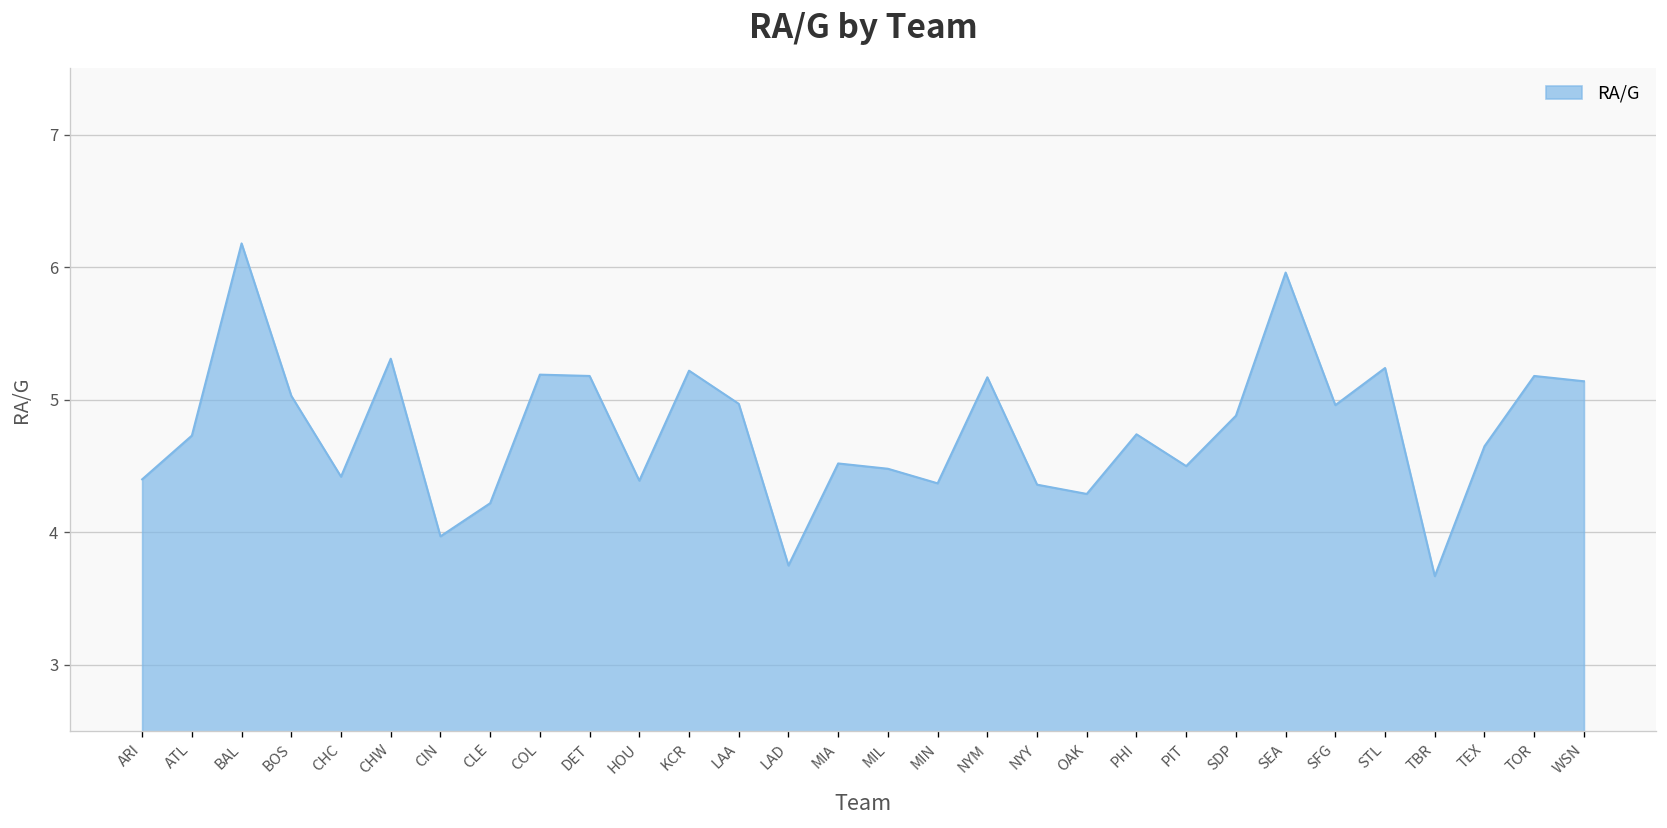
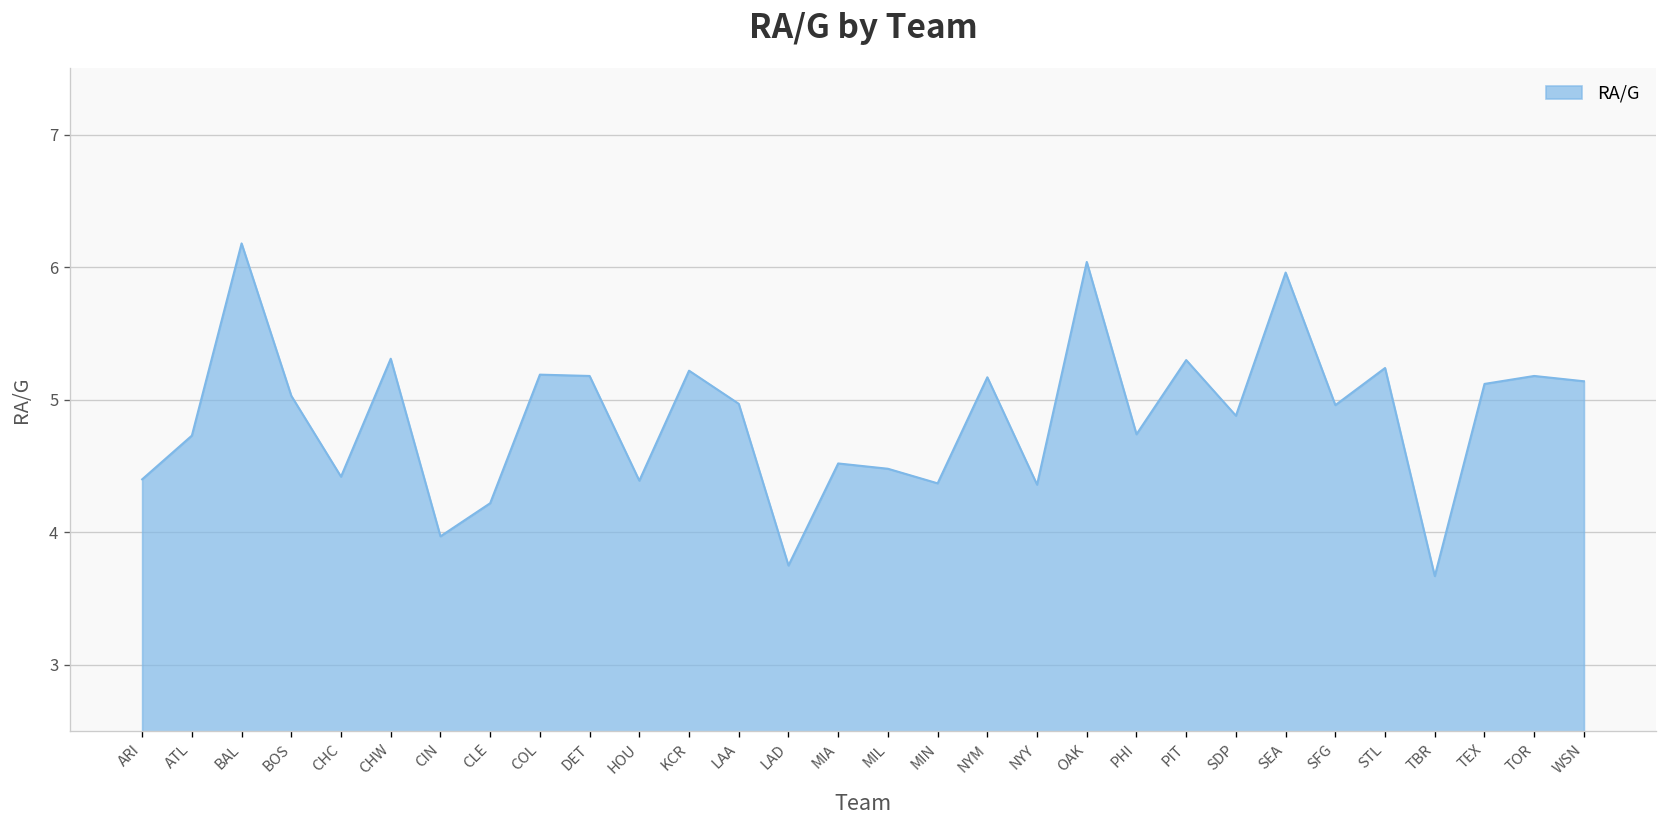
OAK: 4.29 -> 6.04
PIT: 4.5 -> 5.3
TEX: 4.65 -> 5.12
